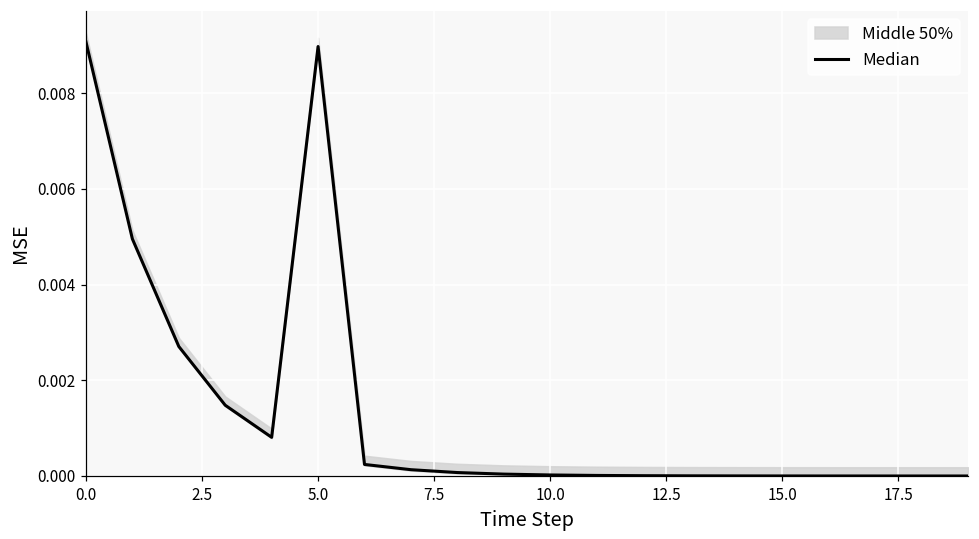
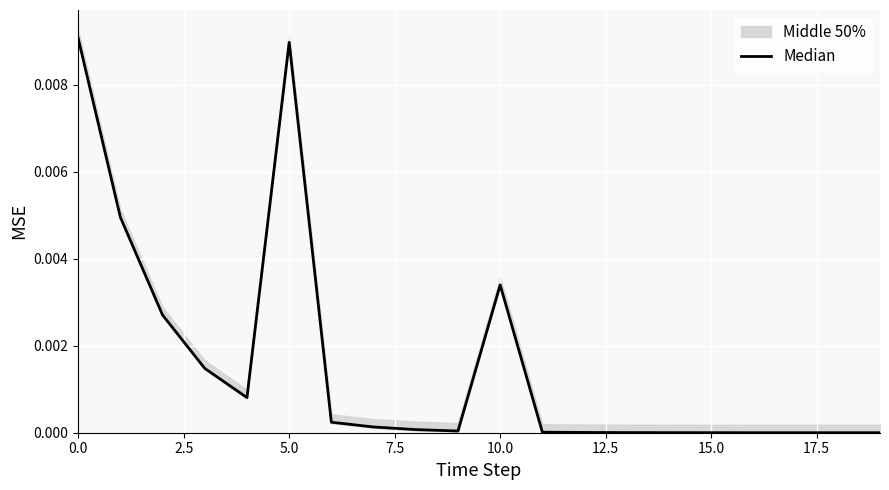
Median, 10.0: 0.0000 -> 0.0034
